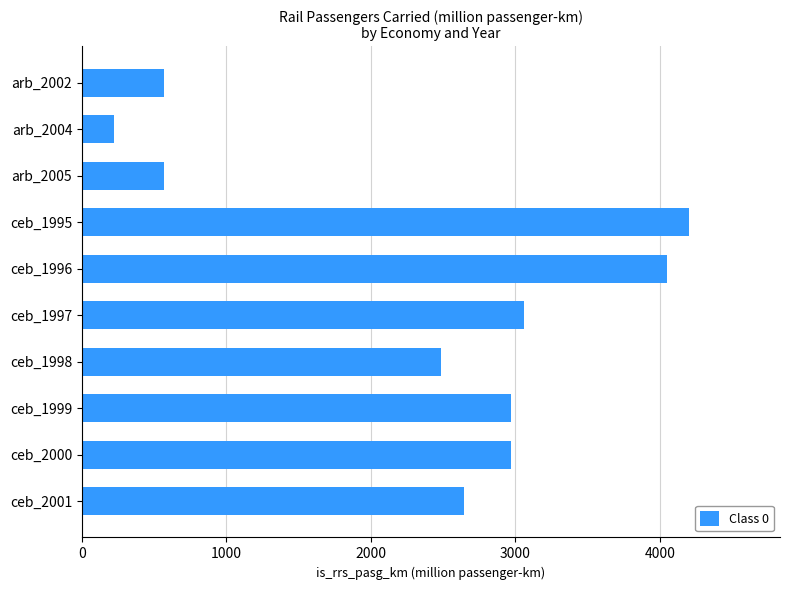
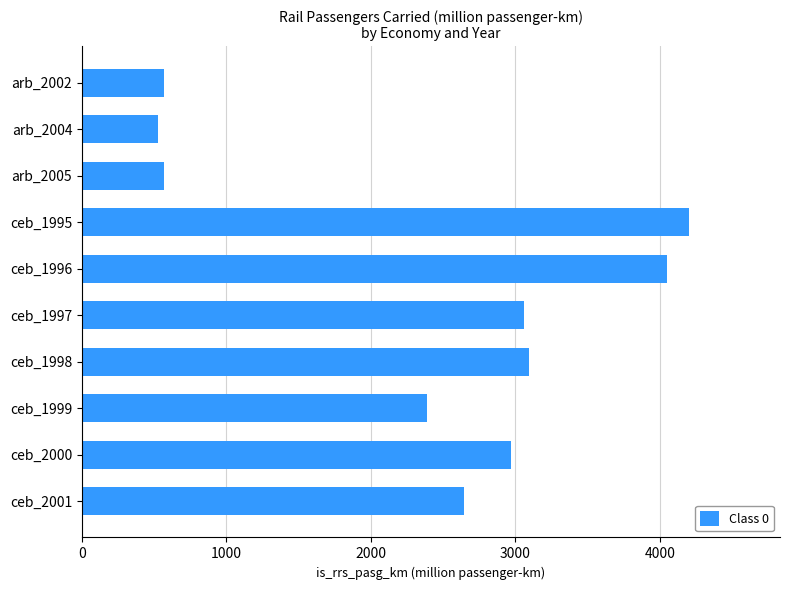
arb_2004: 220 -> 530
ceb_1998: 2480 -> 3090
ceb_1999: 2970 -> 2390
